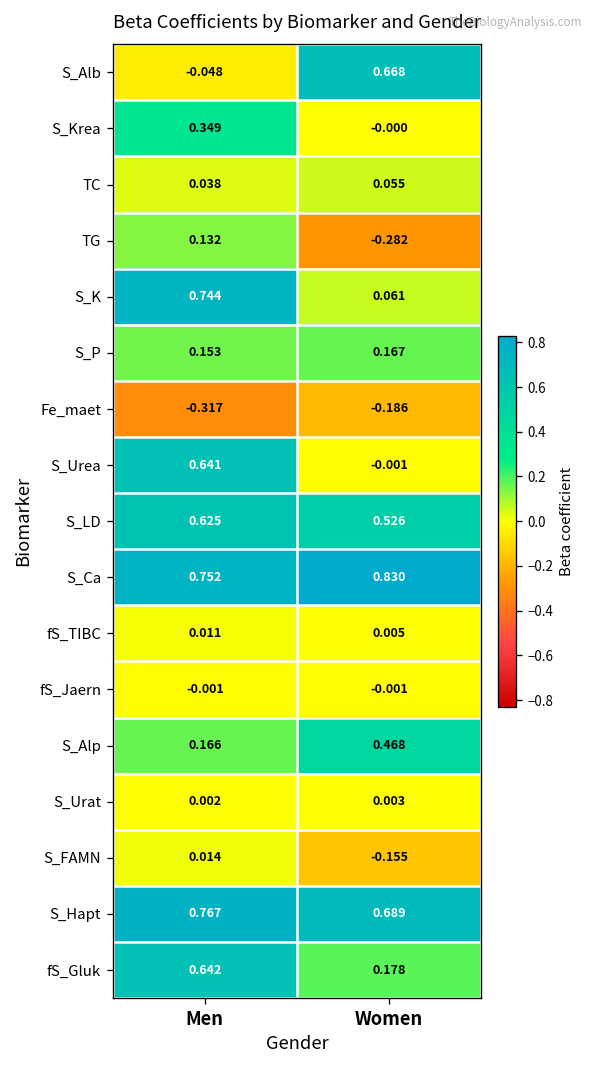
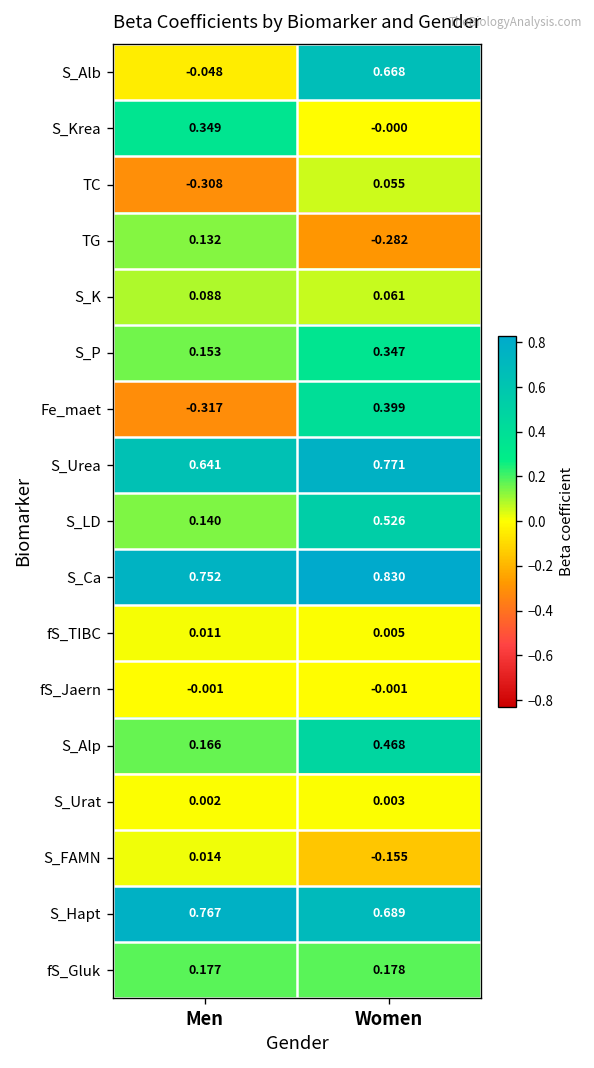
TC, Men: 0.038 -> -0.308
S_K, Men: 0.744 -> 0.088
S_P, Women: 0.167 -> 0.347
Fe_maet, Women: -0.186 -> 0.399
S_Urea, Women: -0.001 -> 0.771
S_LD, Men: 0.625 -> 0.140
fS_Gluk, Men: 0.642 -> 0.177
